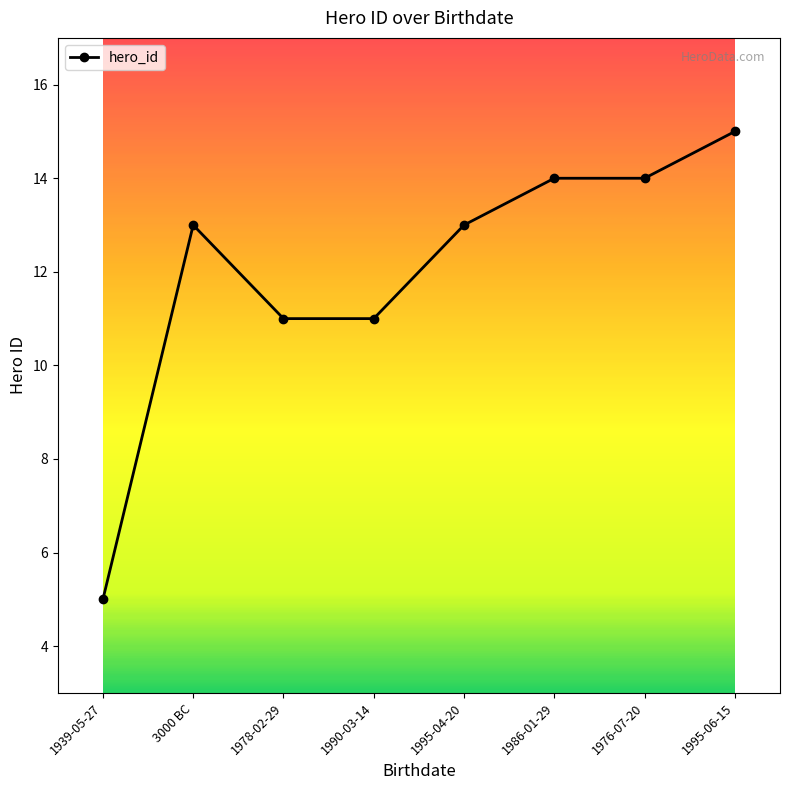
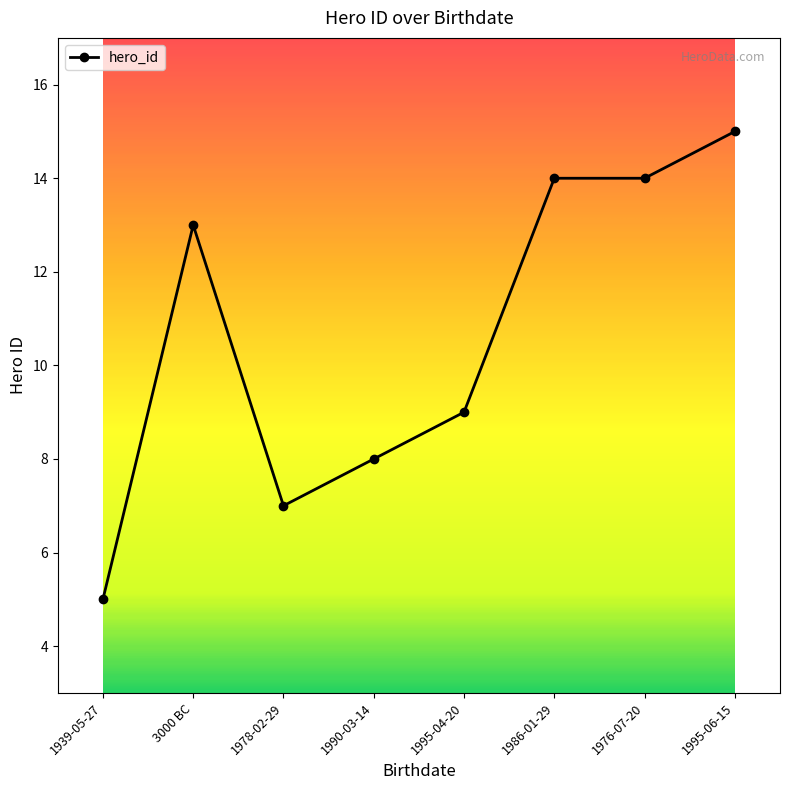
1978-02-29: 11 -> 7
1990-03-14: 11 -> 8
1995-04-20: 13 -> 9
